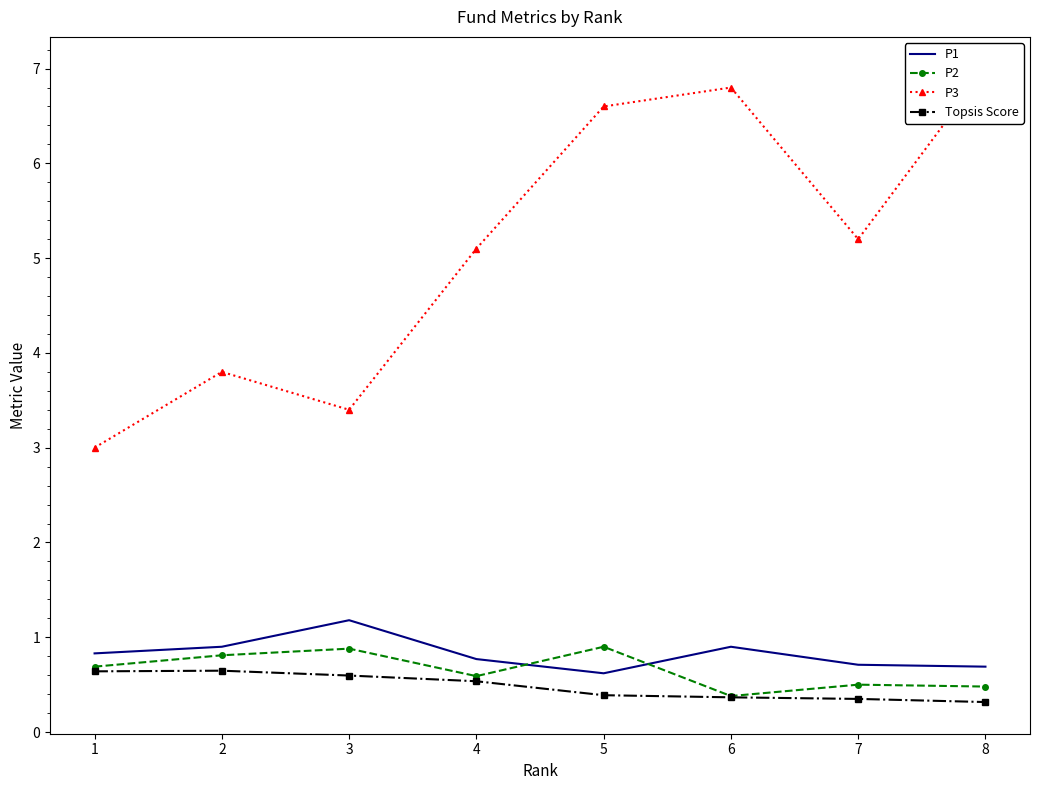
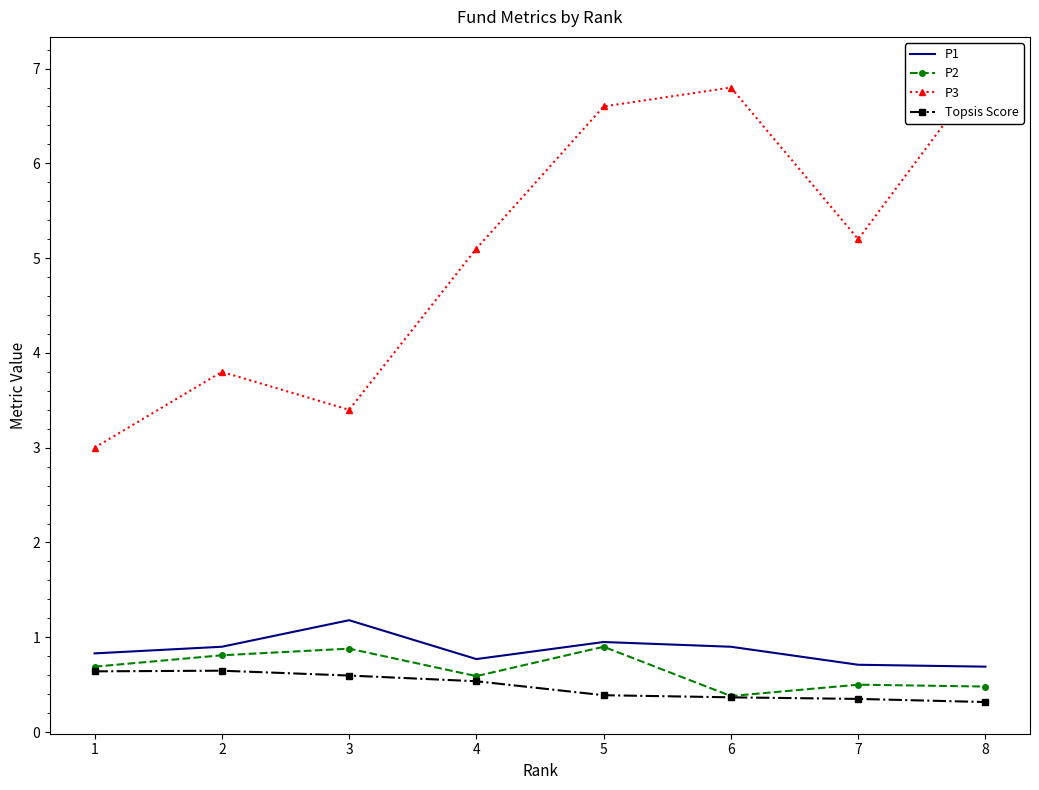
P1, 5: 0.6 -> 1.0
